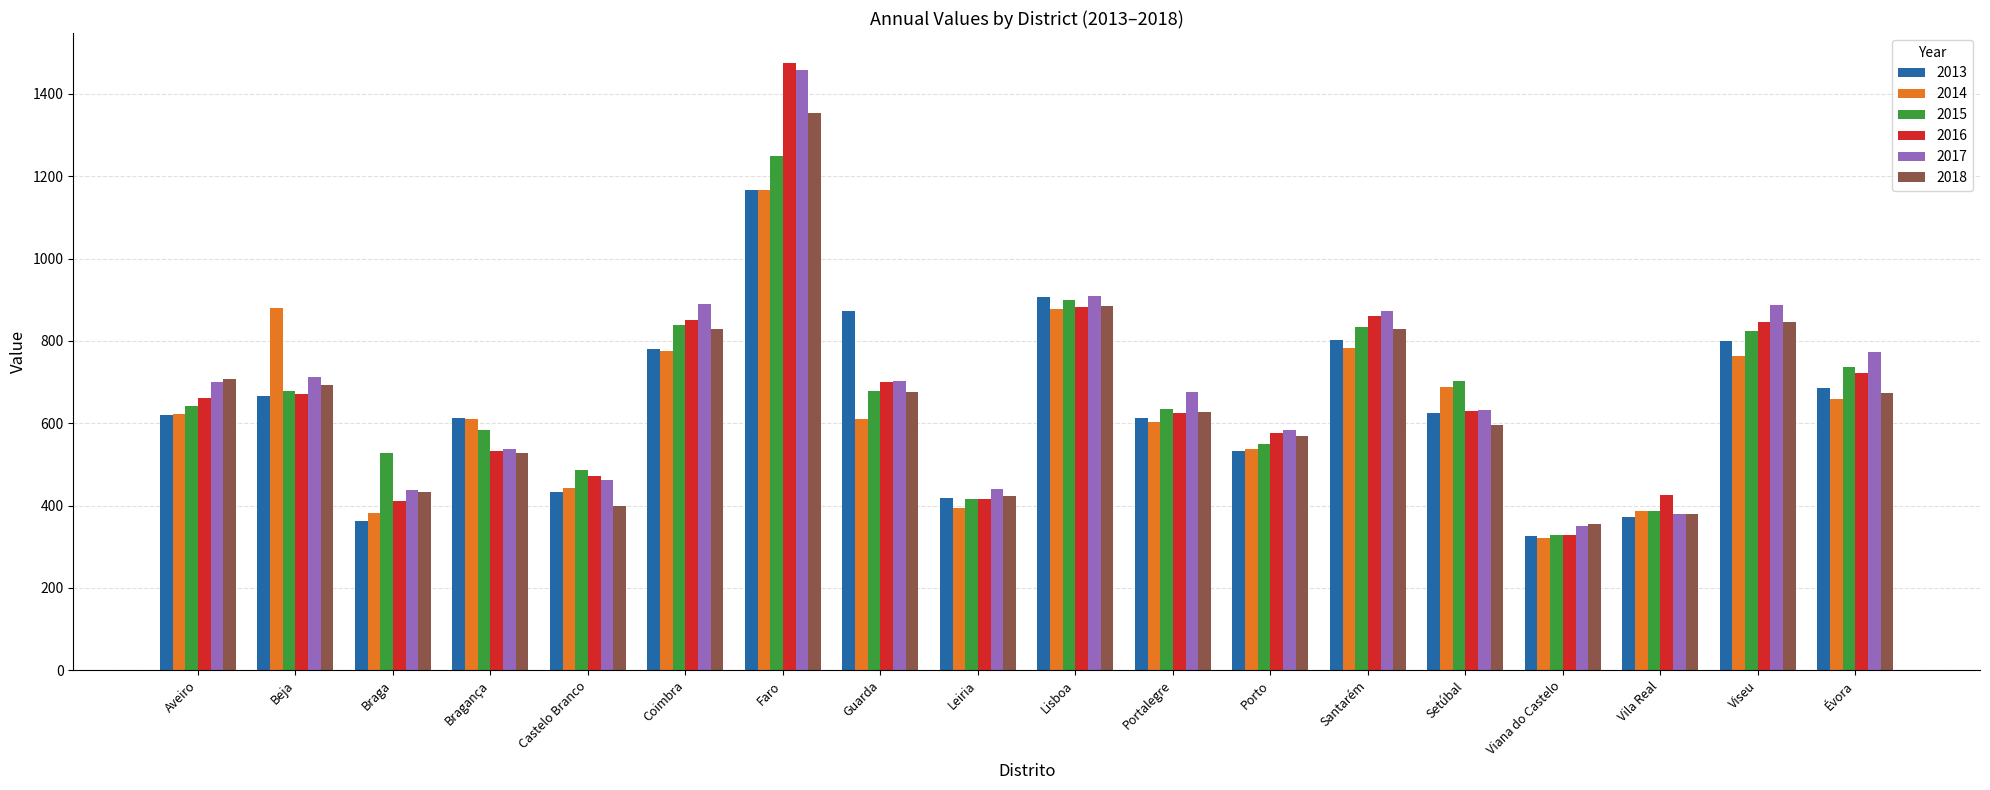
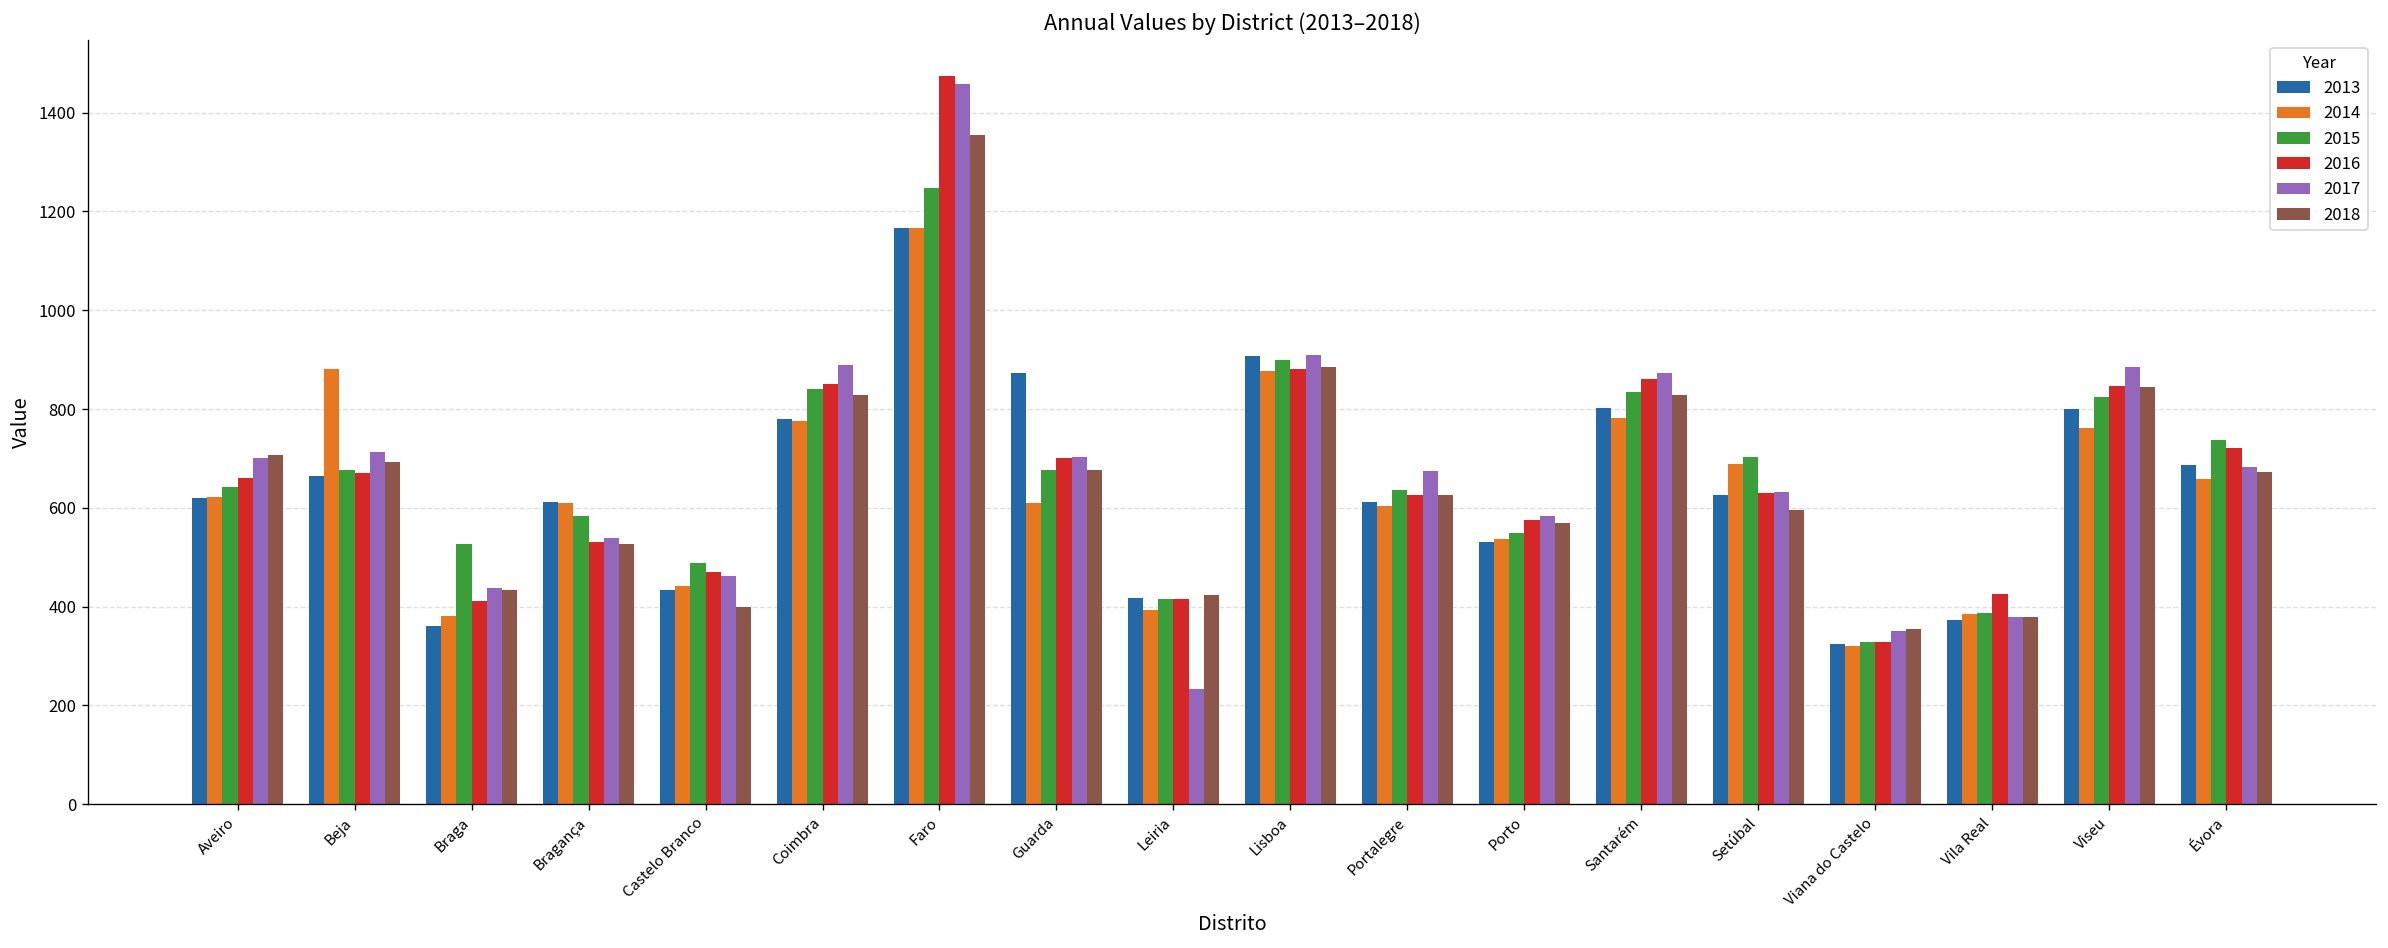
2017, Leiria: 440 -> 230
2017, Évora: 770 -> 680
